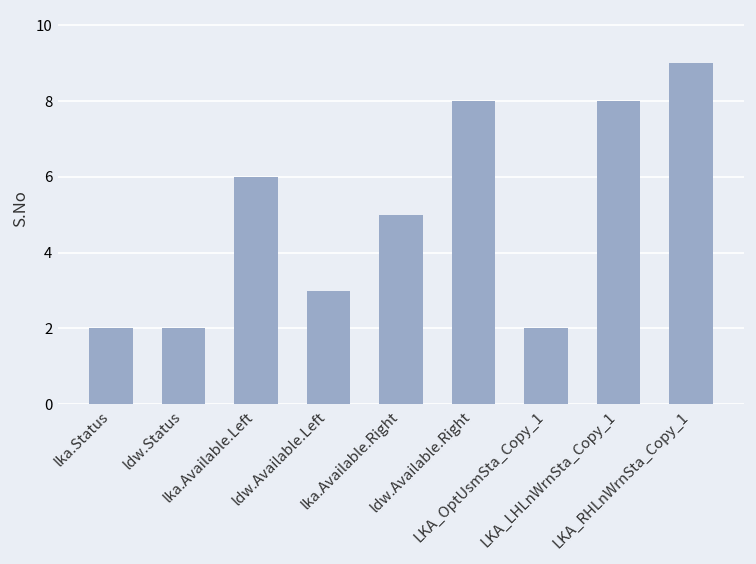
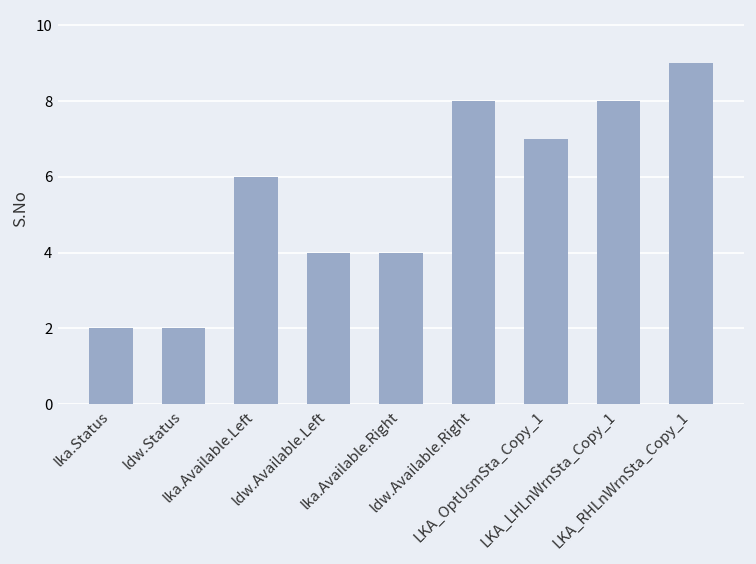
ldw.Available.Left: 3 -> 4
lka.Available.Right: 5 -> 4
LKA_OptUsmSta_Copy_1: 2 -> 7
